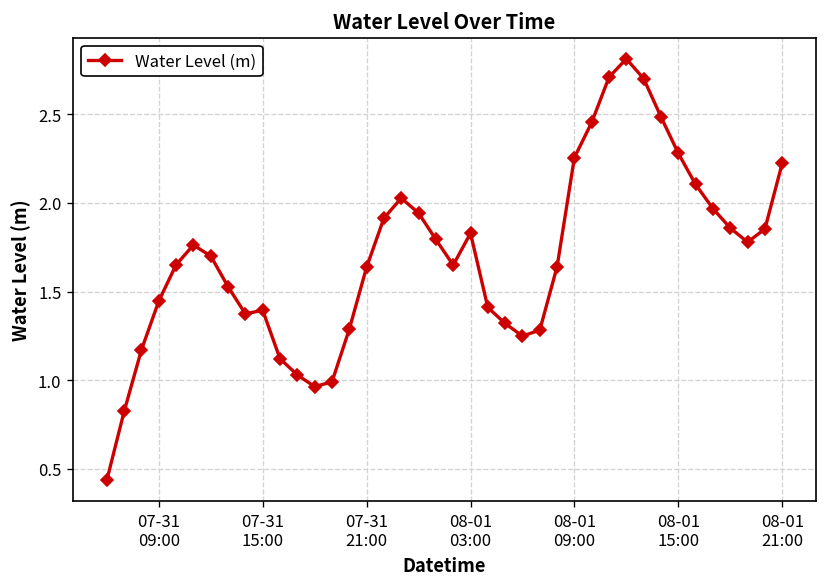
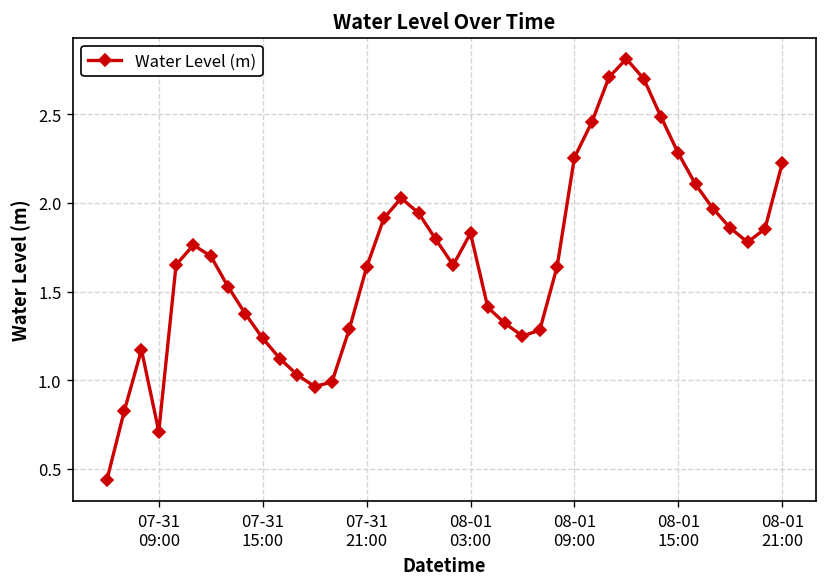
07-31 09:00: 1.45 -> 0.71
07-31 15:00: 1.39 -> 1.24
